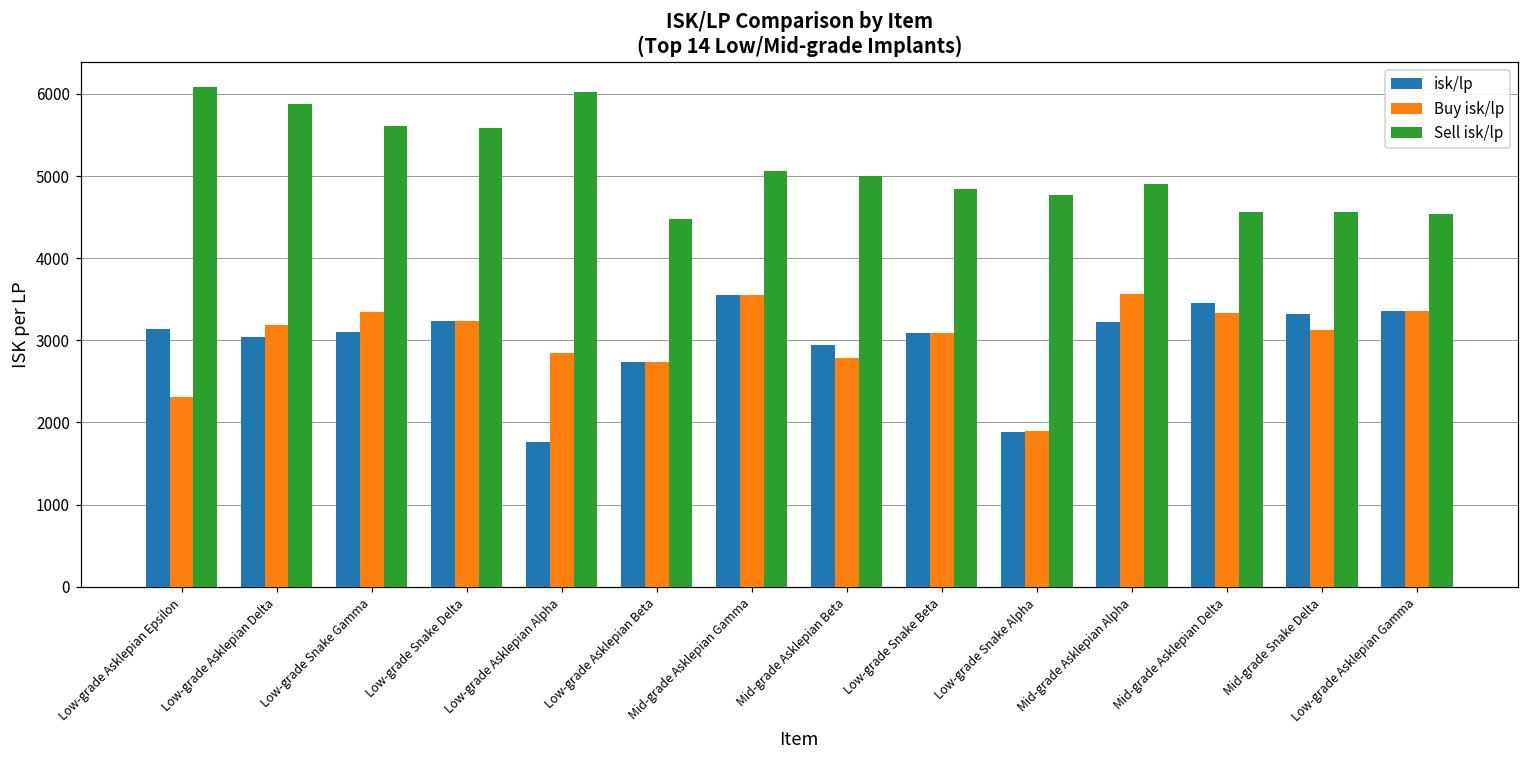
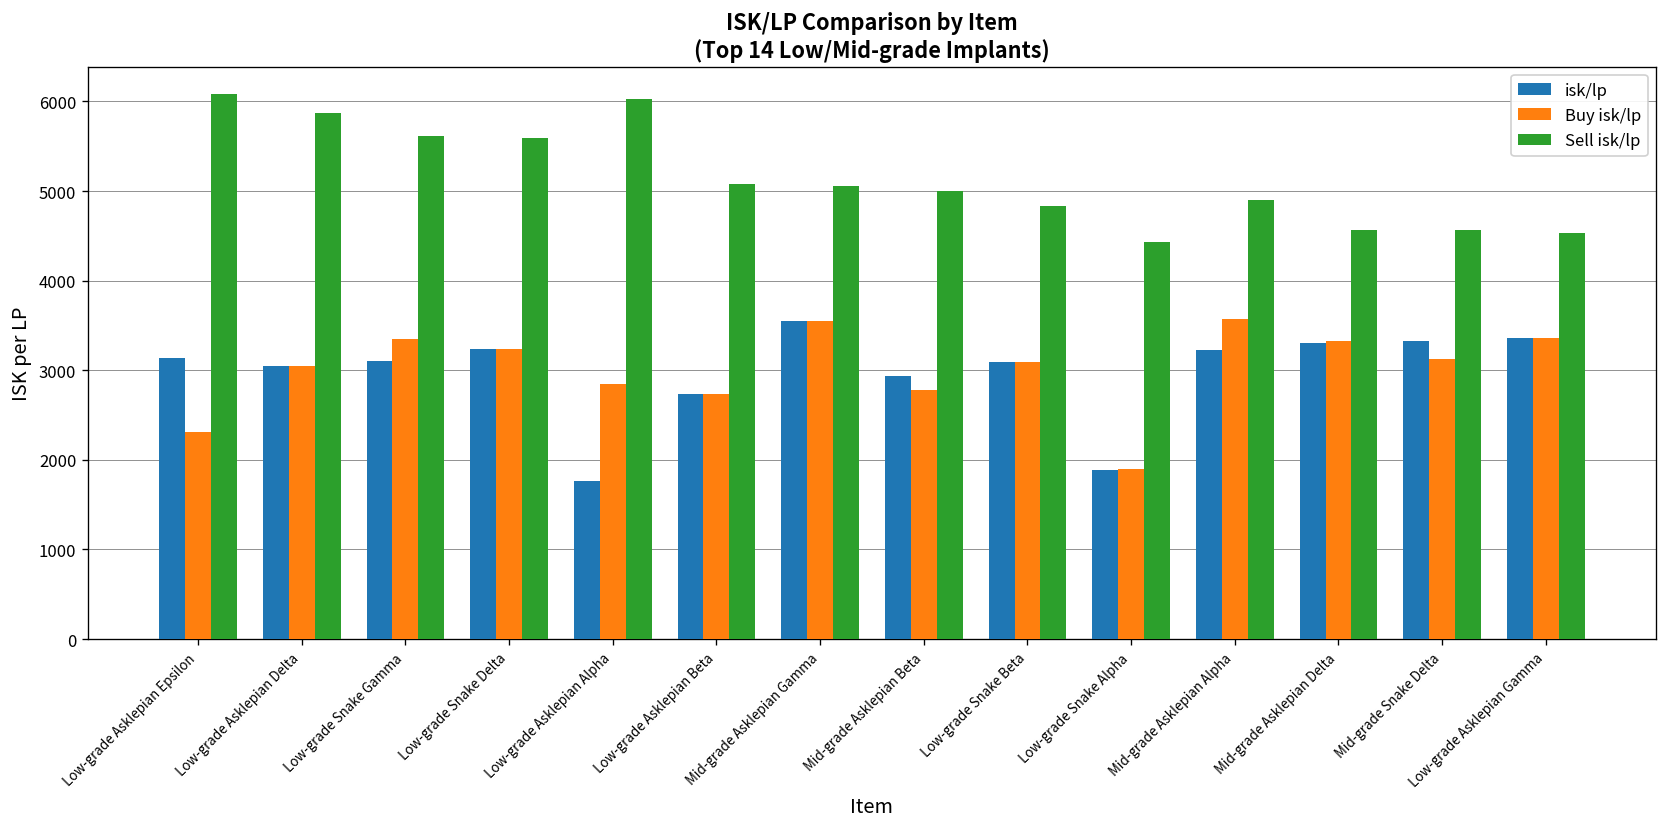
Buy isk/lp, Low-grade Asklepian Delta: 3200 -> 3000
Sell isk/lp, Low-grade Asklepian Beta: 4500 -> 5100
Sell isk/lp, Low-grade Snake Alpha: 4800 -> 4400
isk/lp, Mid-grade Asklepian Delta: 3500 -> 3300
